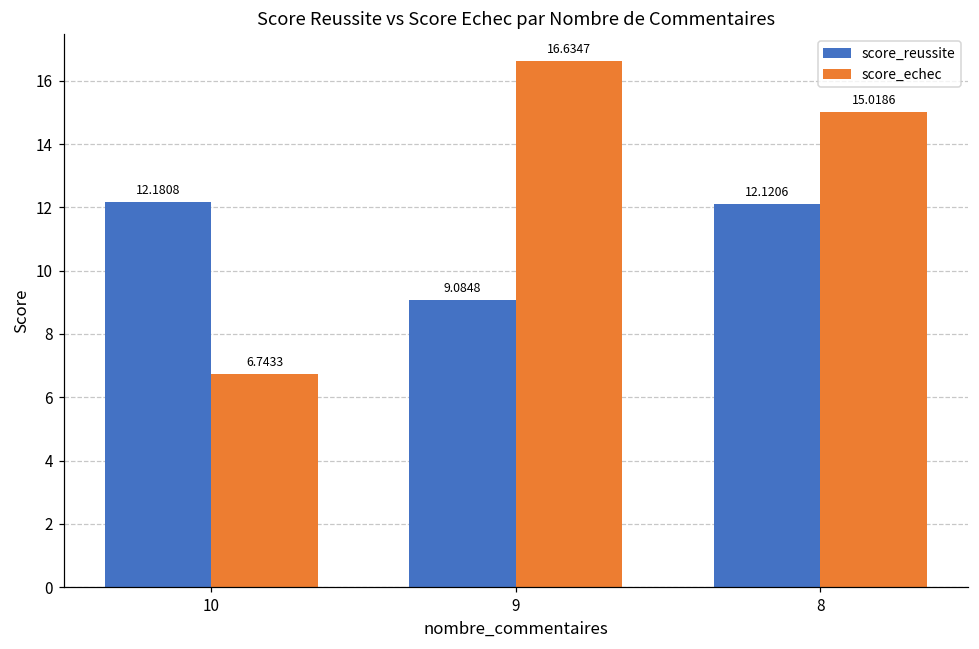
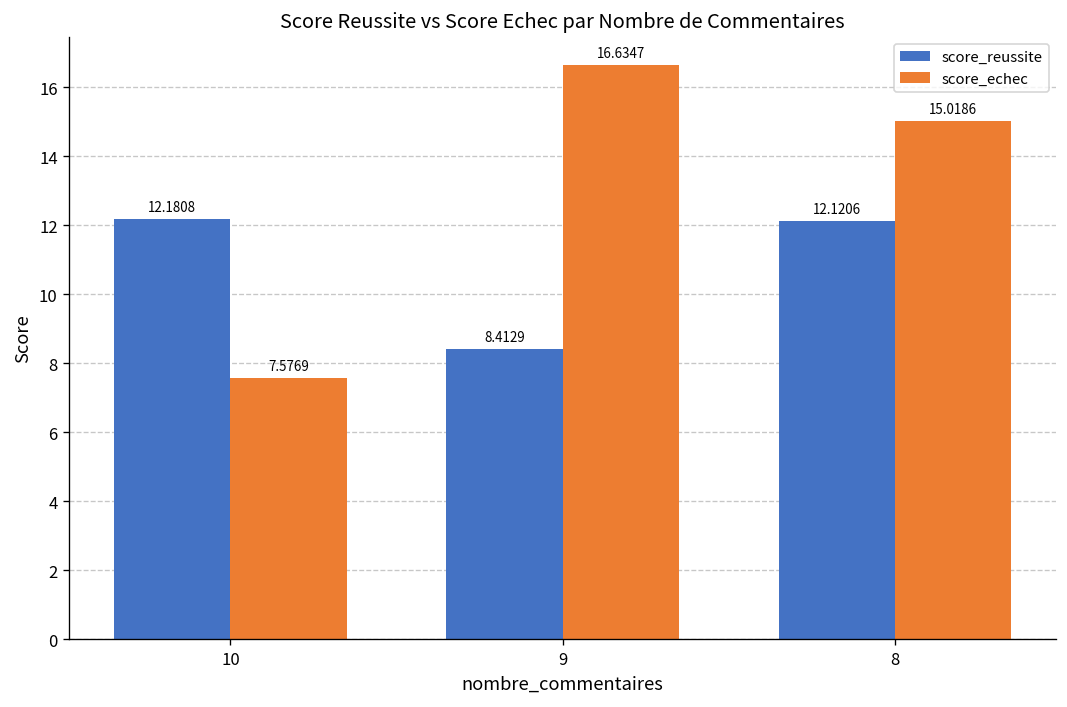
score_echec, 10: 6.7433 -> 7.5769
score_reussite, 9: 9.0848 -> 8.4129
